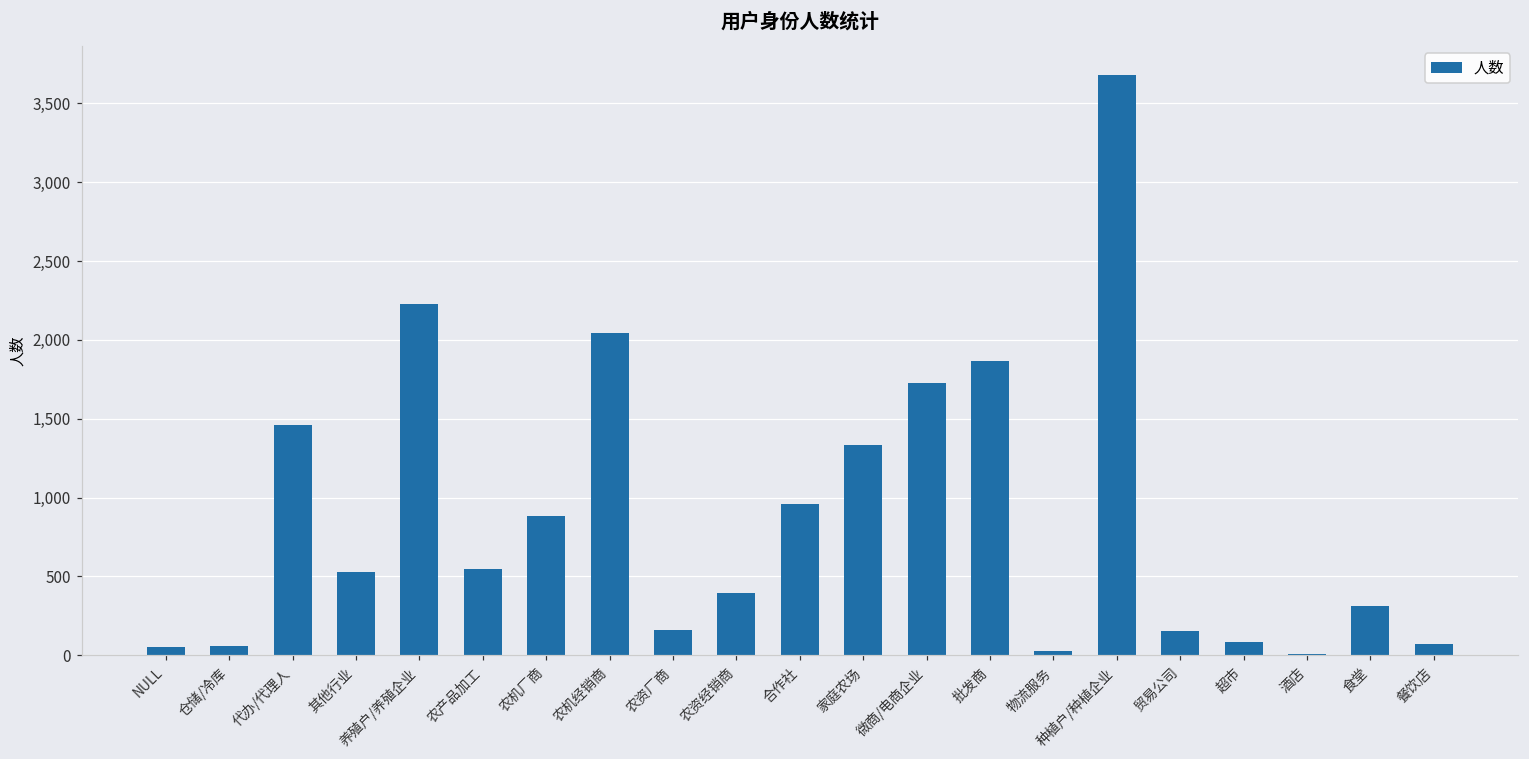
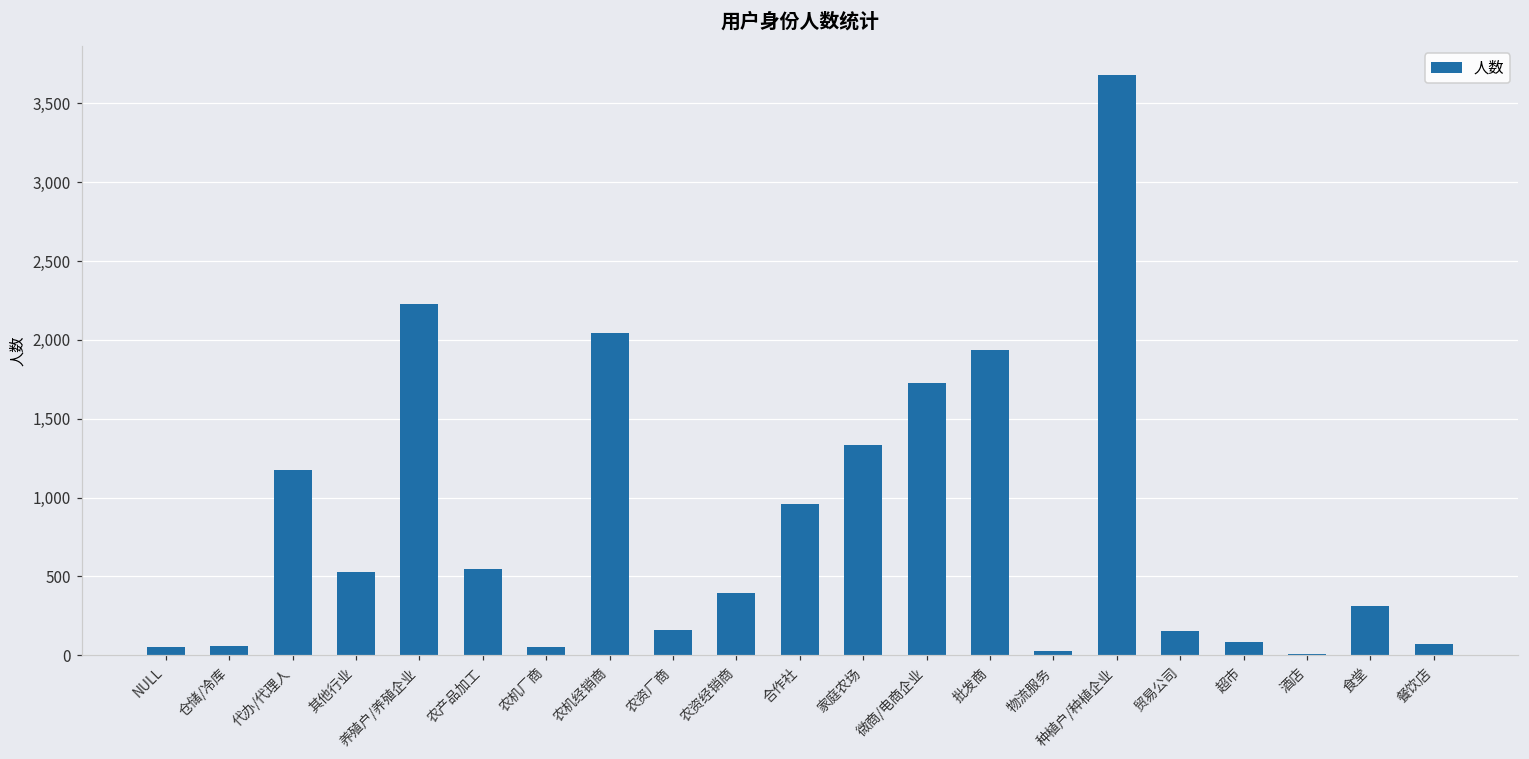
代办/代理人: 1,460 -> 1,180
农机厂商: 880 -> 60
批发商: 1,870 -> 1,940
